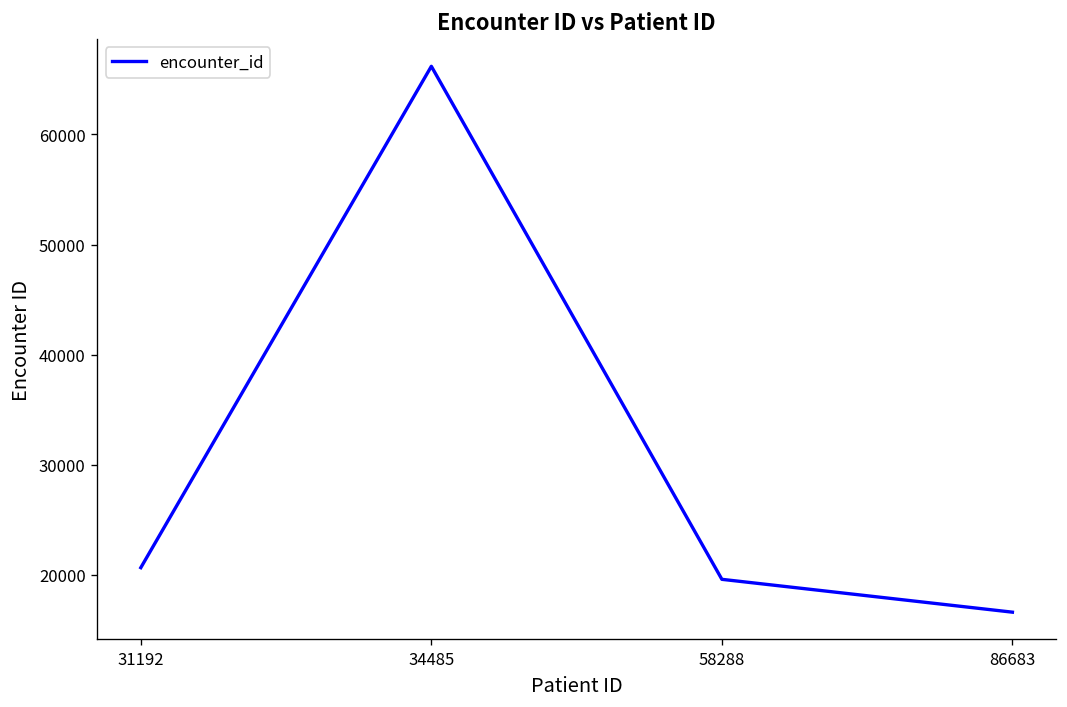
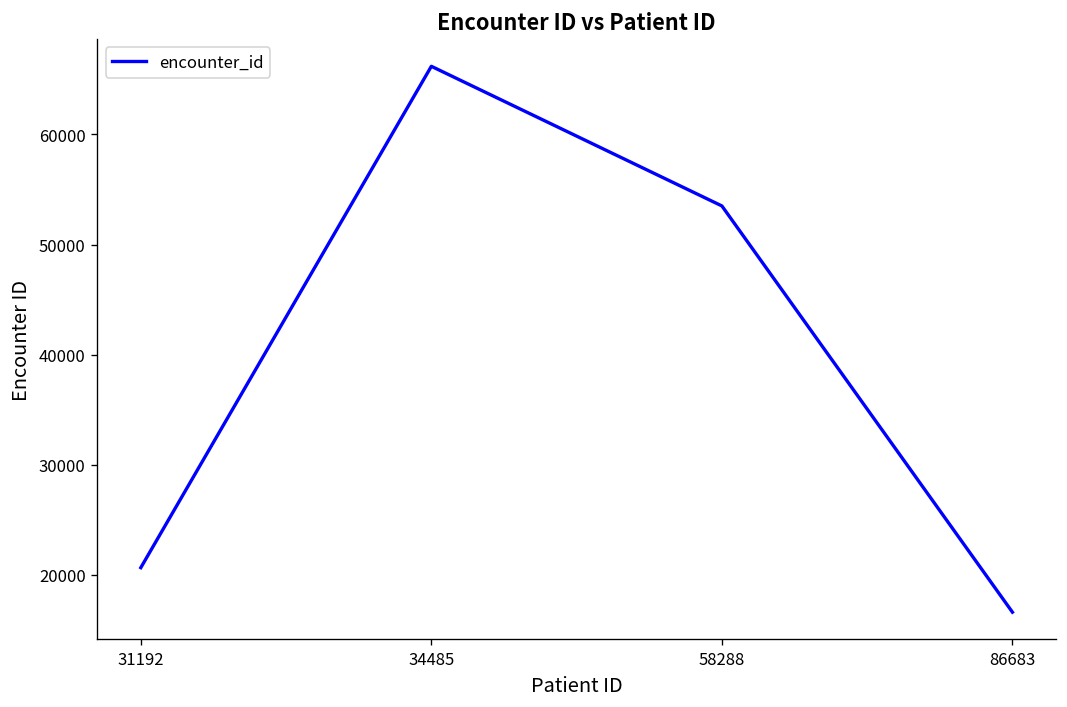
58288: 20000 -> 54000
